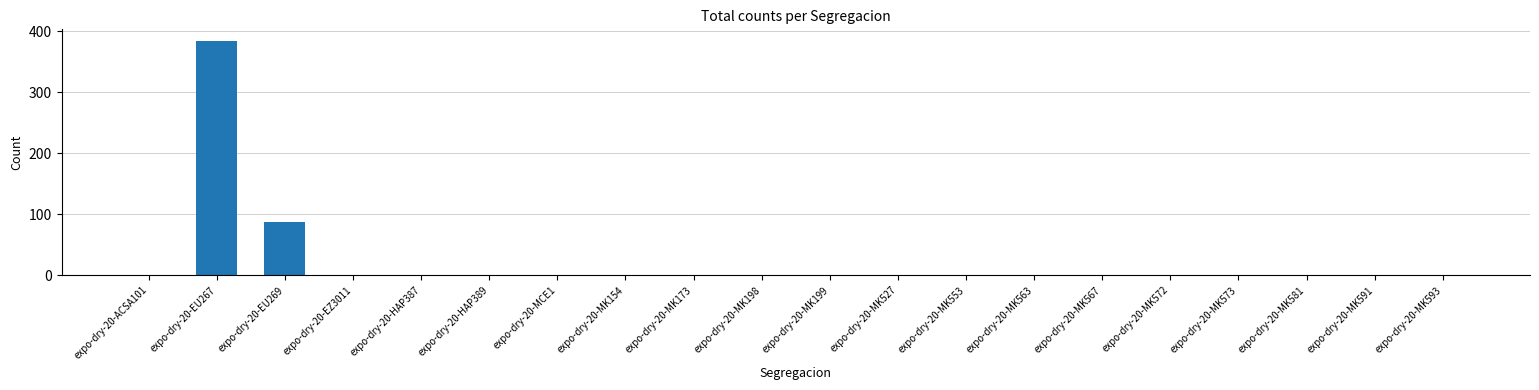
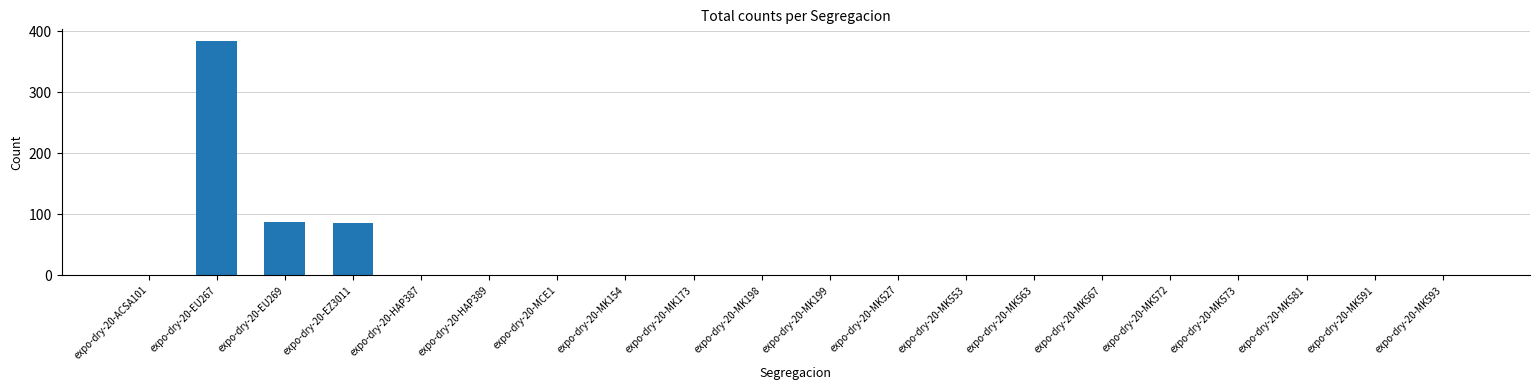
expo-dry-20-EZ3011: 0 -> 90
